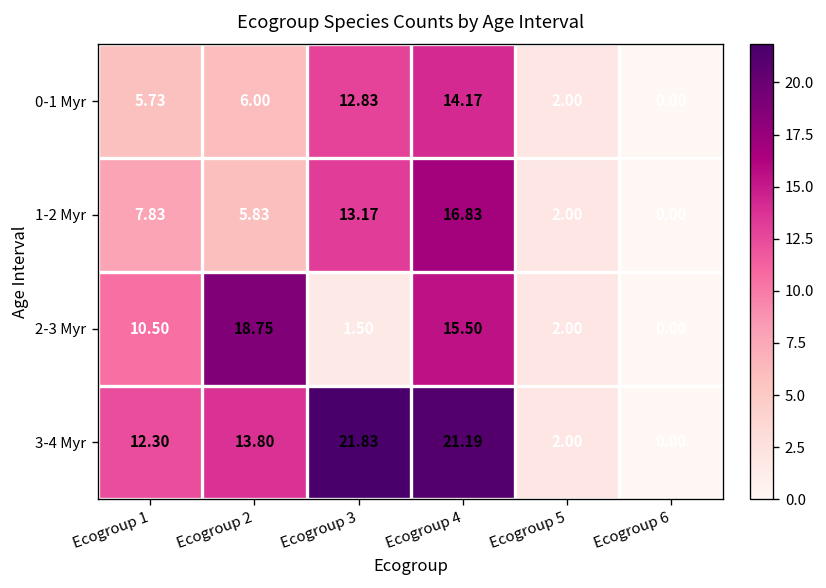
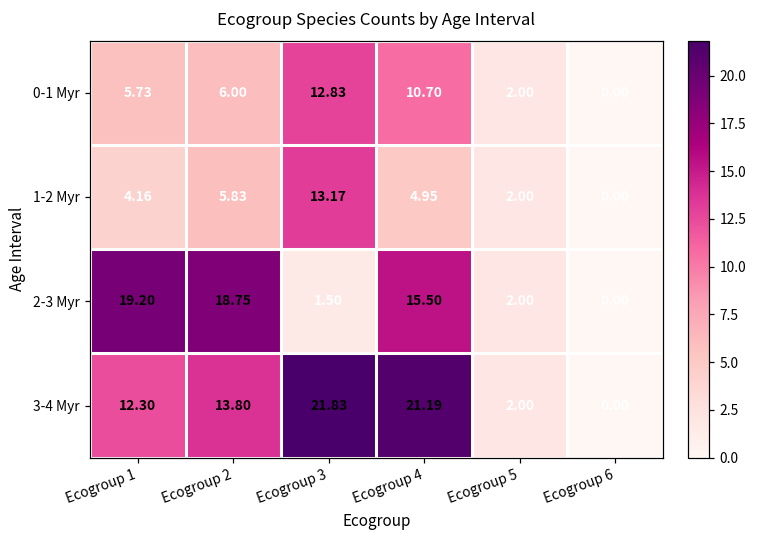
0-1 Myr, Ecogroup 4: 14.17 -> 10.70
1-2 Myr, Ecogroup 1: 7.83 -> 4.16
1-2 Myr, Ecogroup 4: 16.83 -> 4.95
2-3 Myr, Ecogroup 1: 10.50 -> 19.20
